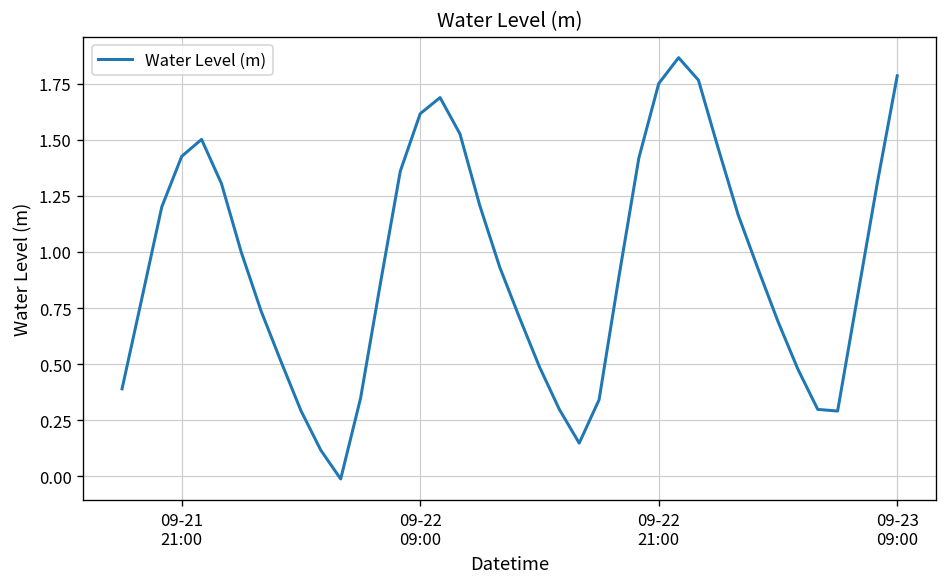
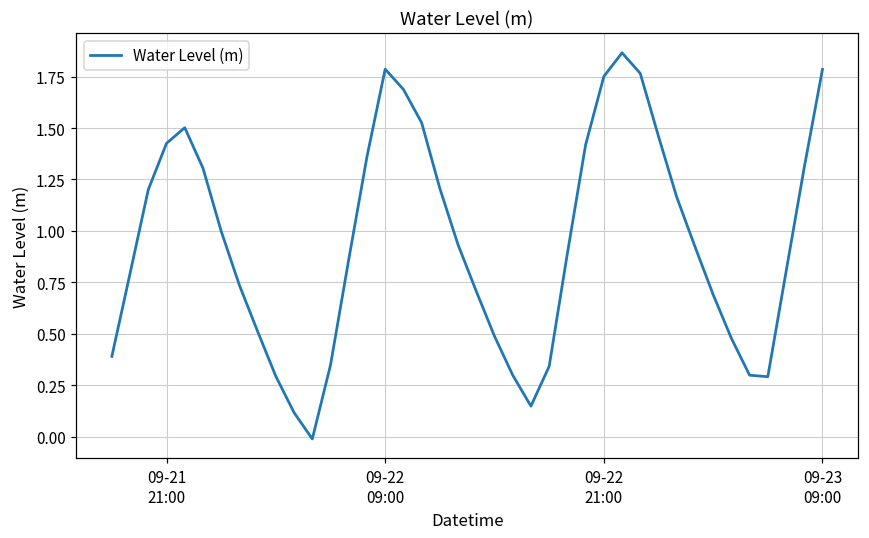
09-22 09:00: 1.62 -> 1.79
